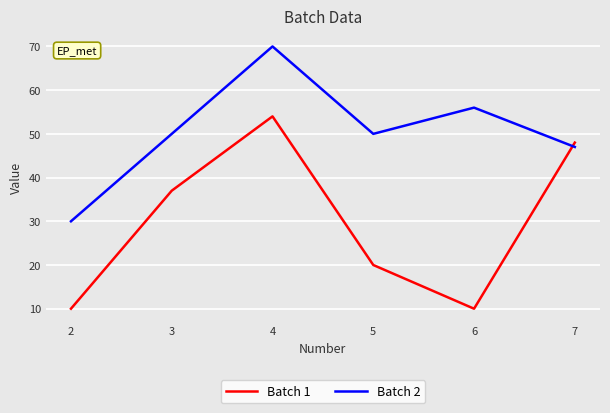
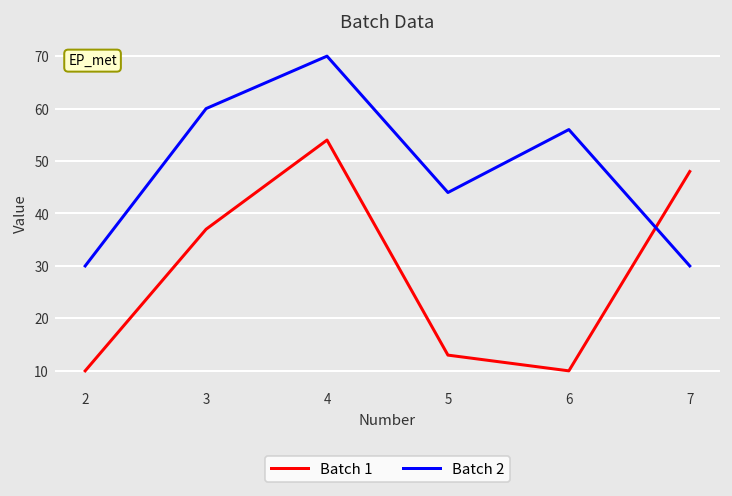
Batch 2, 3: 50 -> 60
Batch 1, 5: 20 -> 13
Batch 2, 5: 50 -> 44
Batch 2, 7: 47 -> 30
